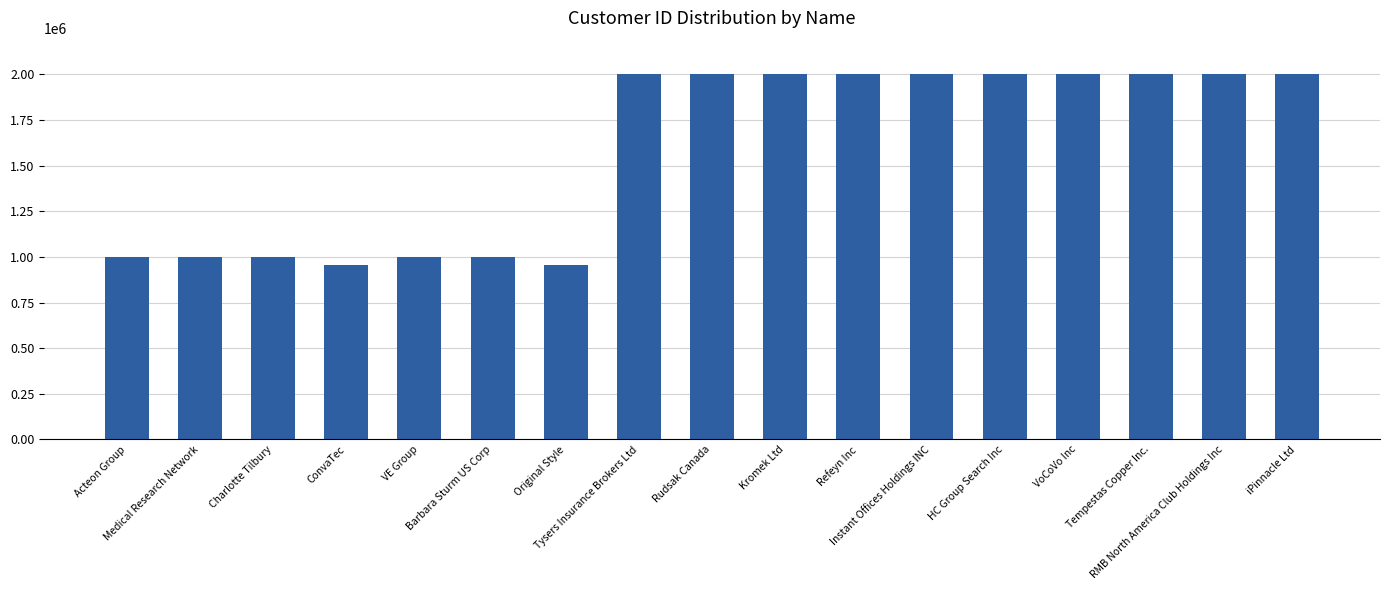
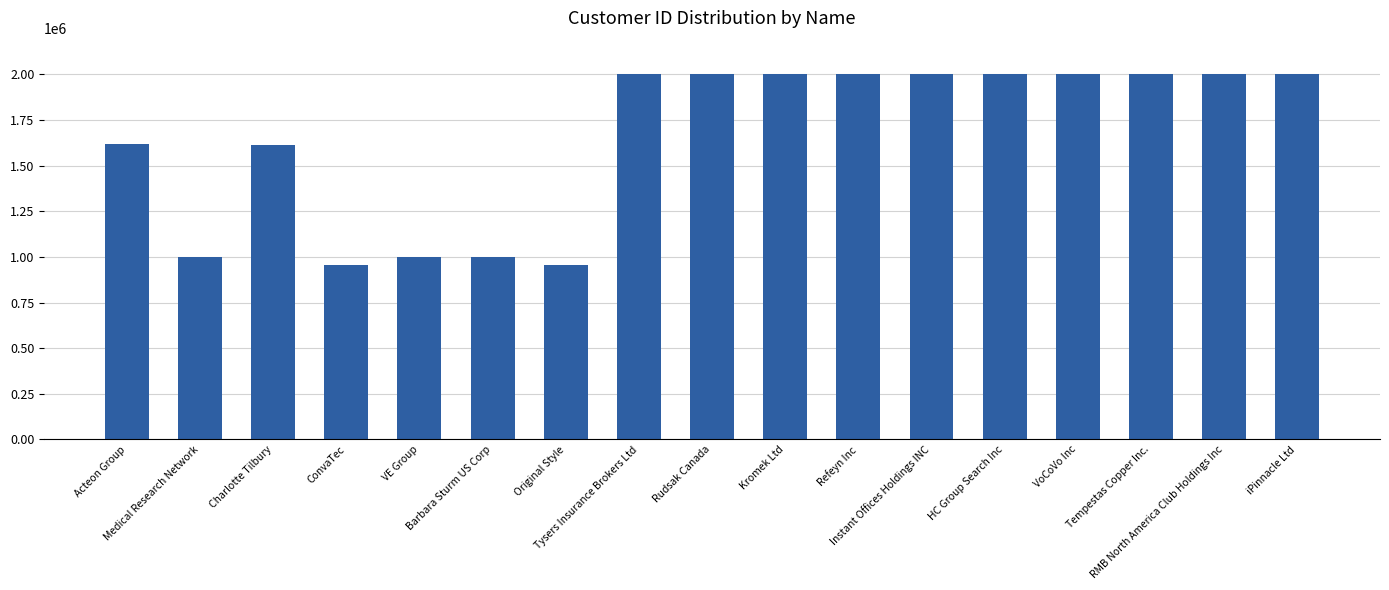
Acteon Group: 1000000 -> 1620000
Charlotte Tilbury: 1000000 -> 1610000
